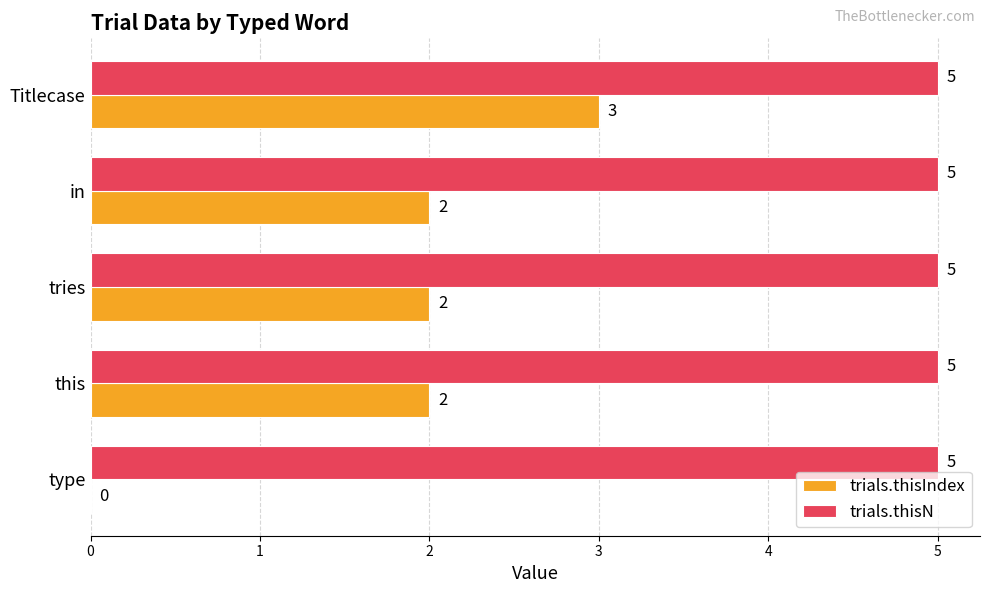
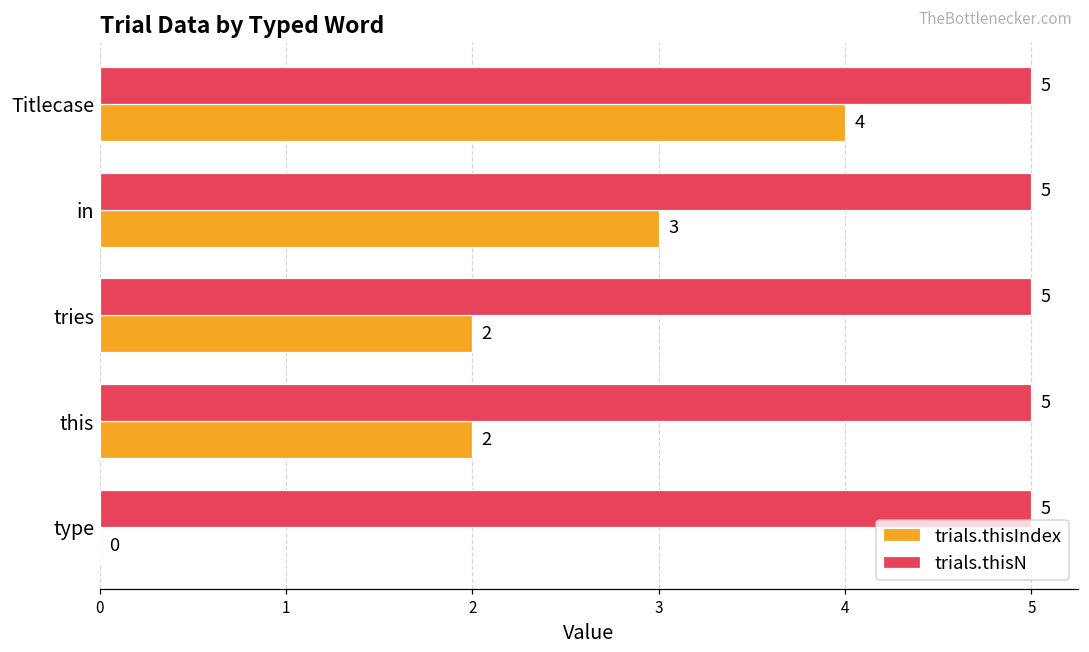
trials.thisIndex, Titlecase: 3 -> 4
trials.thisIndex, in: 2 -> 3
